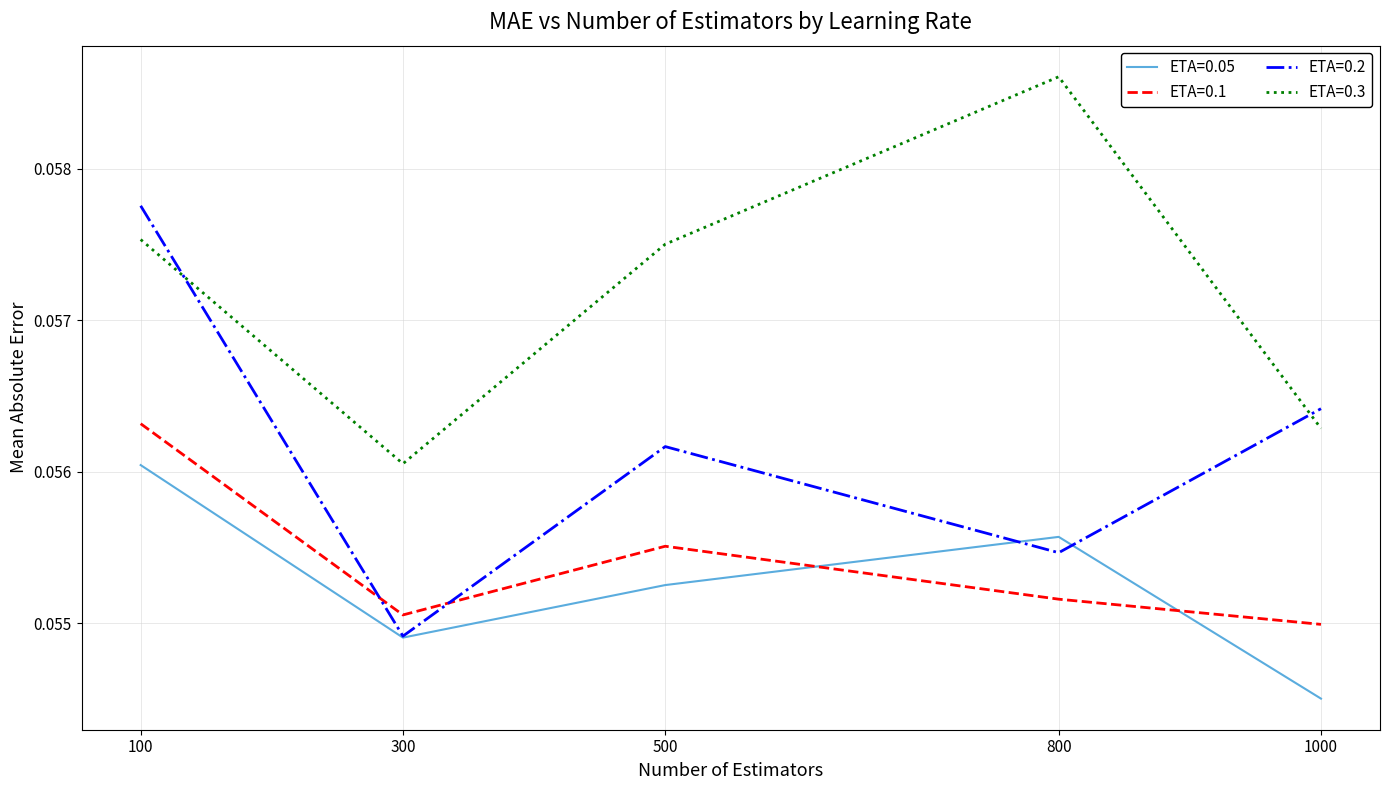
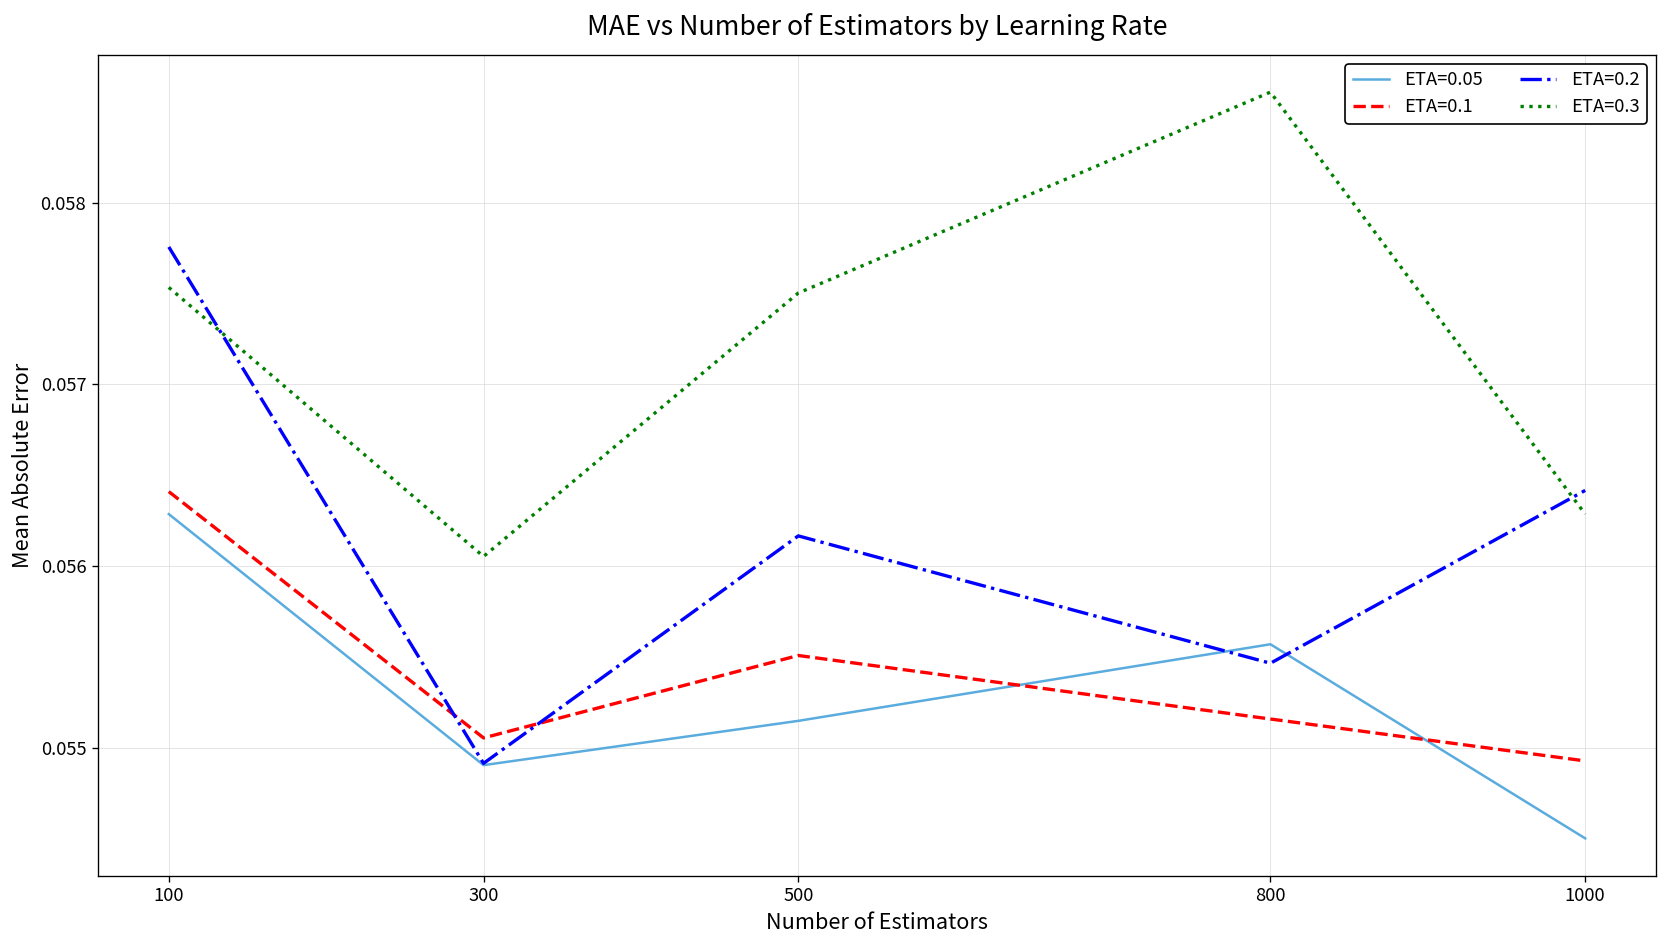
ETA=0.05, 100: 0.05604 -> 0.05629
ETA=0.1, 100: 0.05632 -> 0.05641
ETA=0.05, 500: 0.05525 -> 0.05515
ETA=0.1, 1000: 0.05499 -> 0.05493
